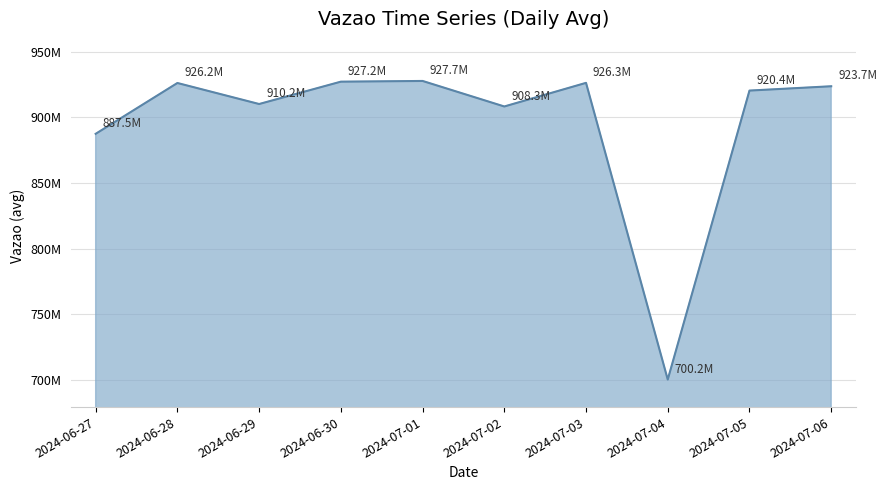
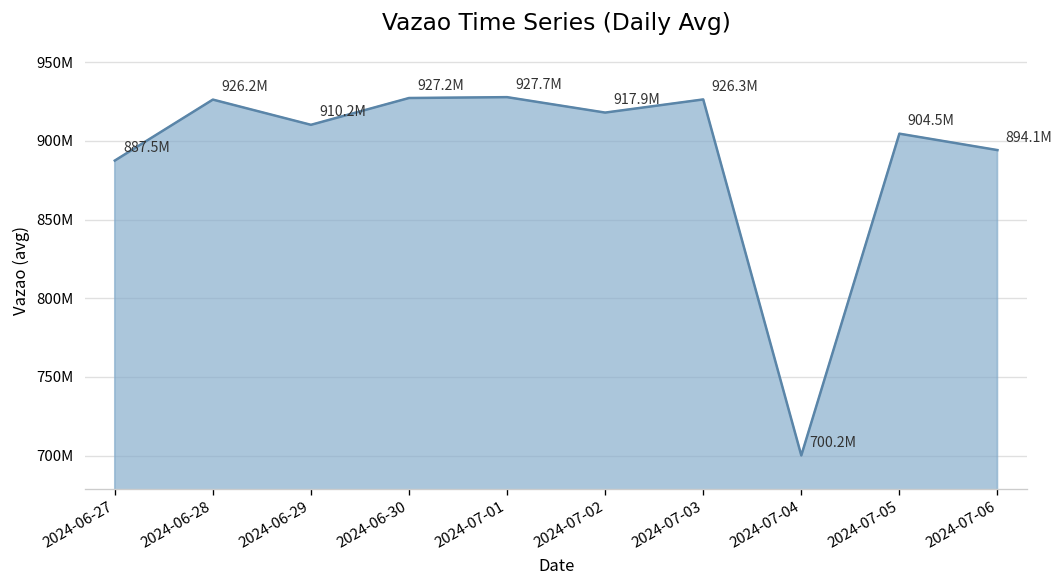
2024-07-02: 908.3M -> 917.9M
2024-07-05: 920.4M -> 904.5M
2024-07-06: 923.7M -> 894.1M
